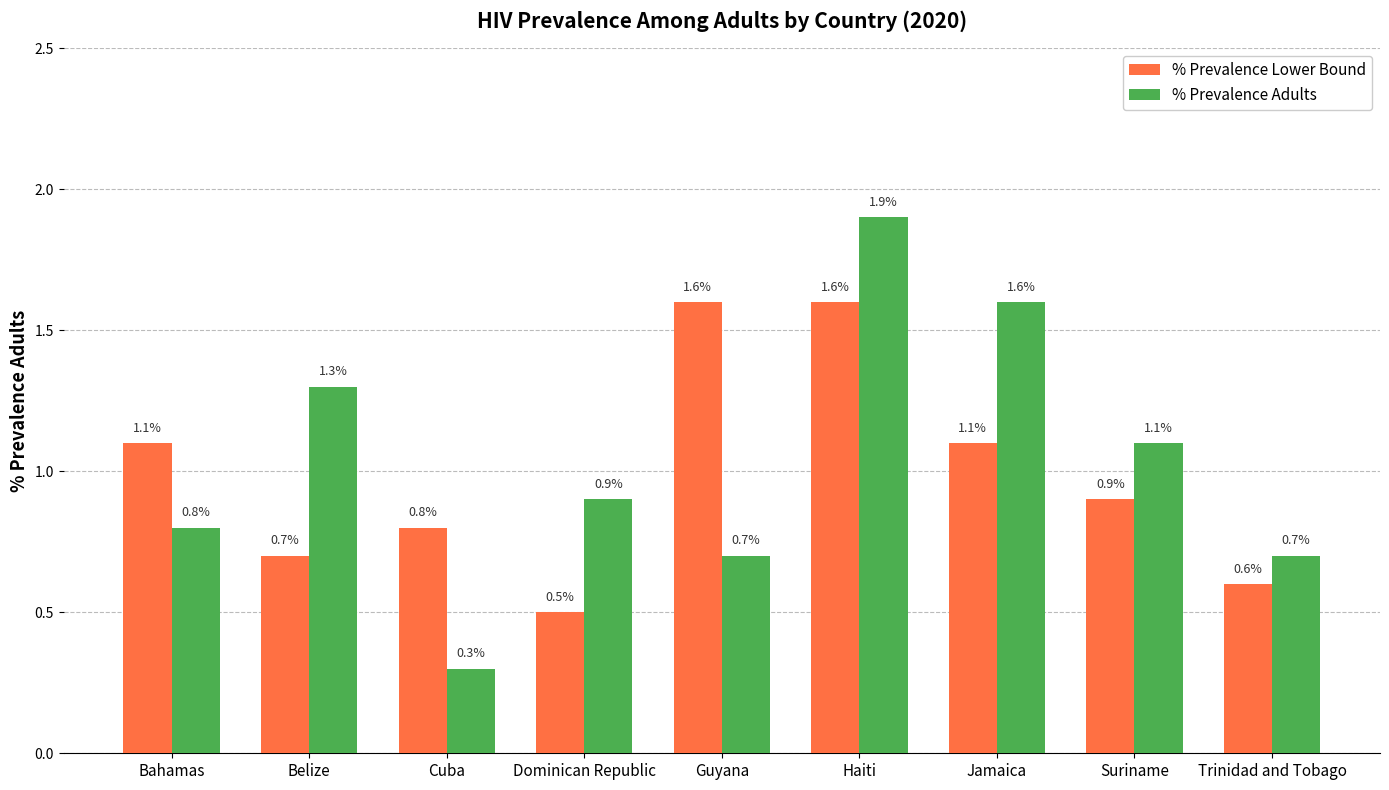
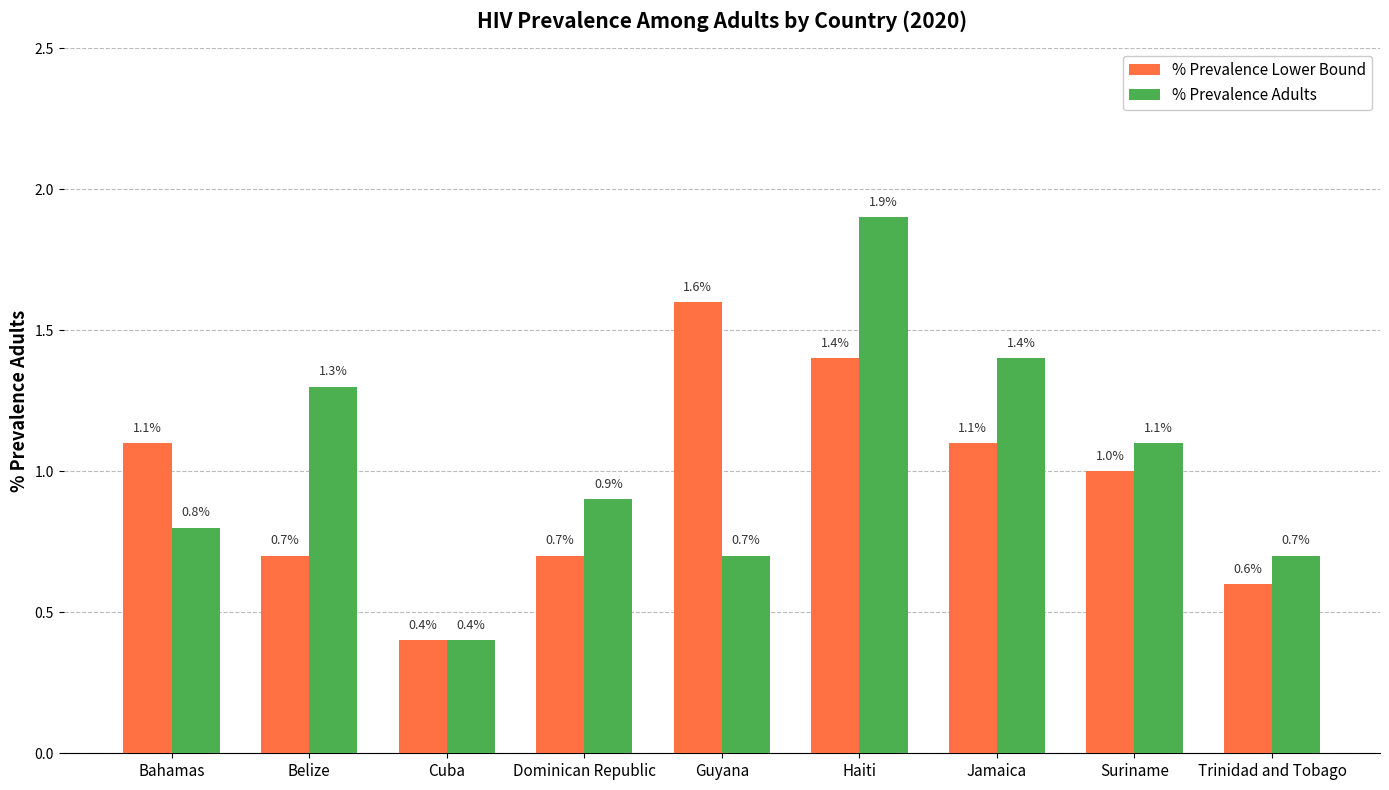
% Prevalence Lower Bound, Cuba: 0.8% -> 0.4%
% Prevalence Adults, Cuba: 0.3% -> 0.4%
% Prevalence Lower Bound, Dominican Republic: 0.5% -> 0.7%
% Prevalence Lower Bound, Haiti: 1.6% -> 1.4%
% Prevalence Adults, Jamaica: 1.6% -> 1.4%
% Prevalence Lower Bound, Suriname: 0.9% -> 1.0%
